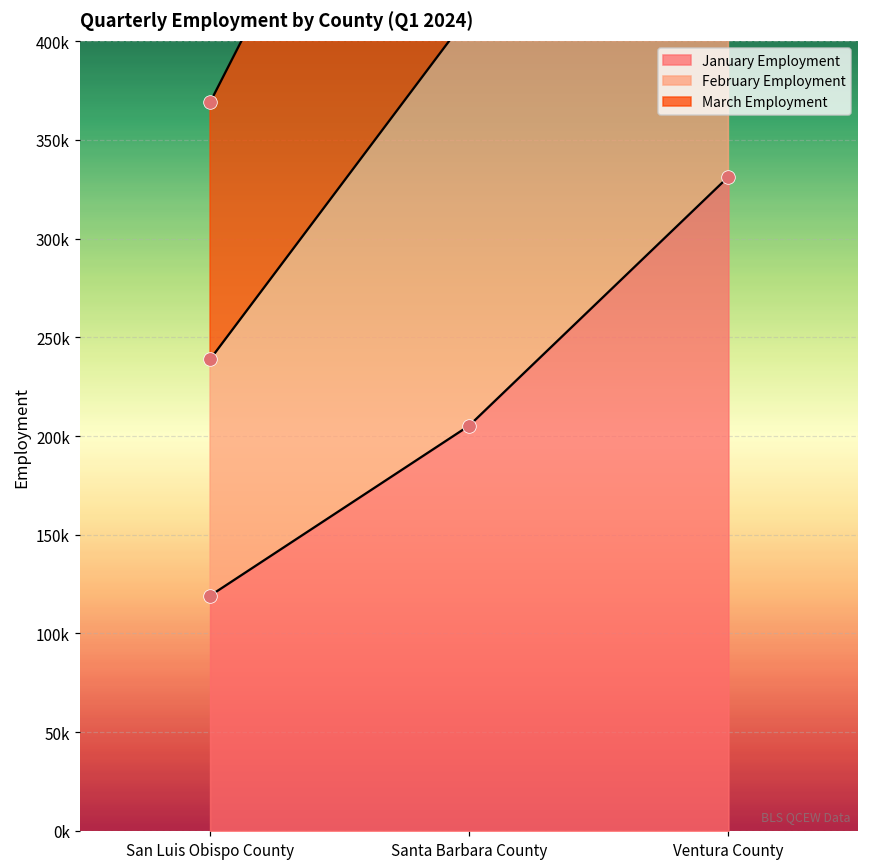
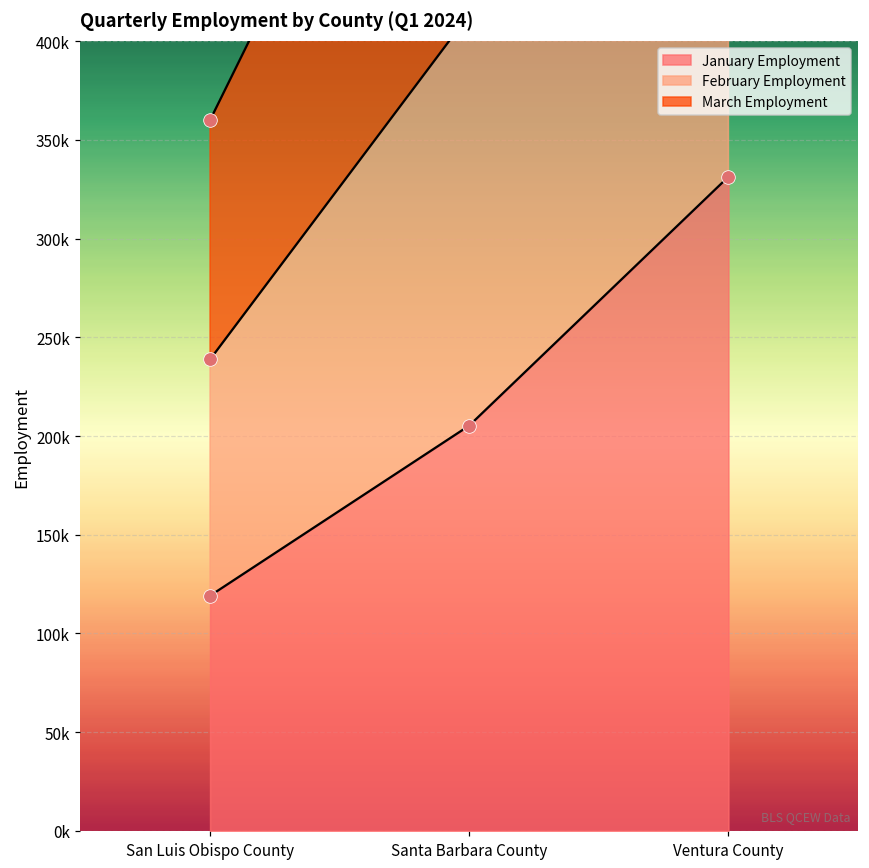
March Employment, San Luis Obispo County: 130000 -> 121000
